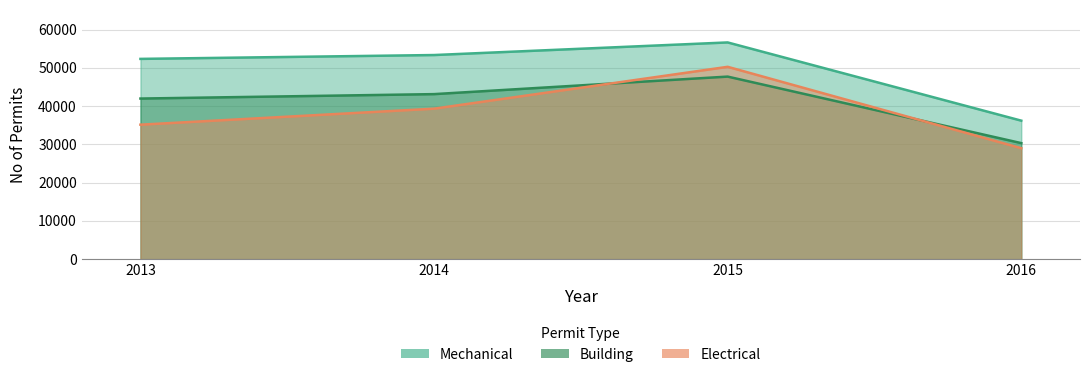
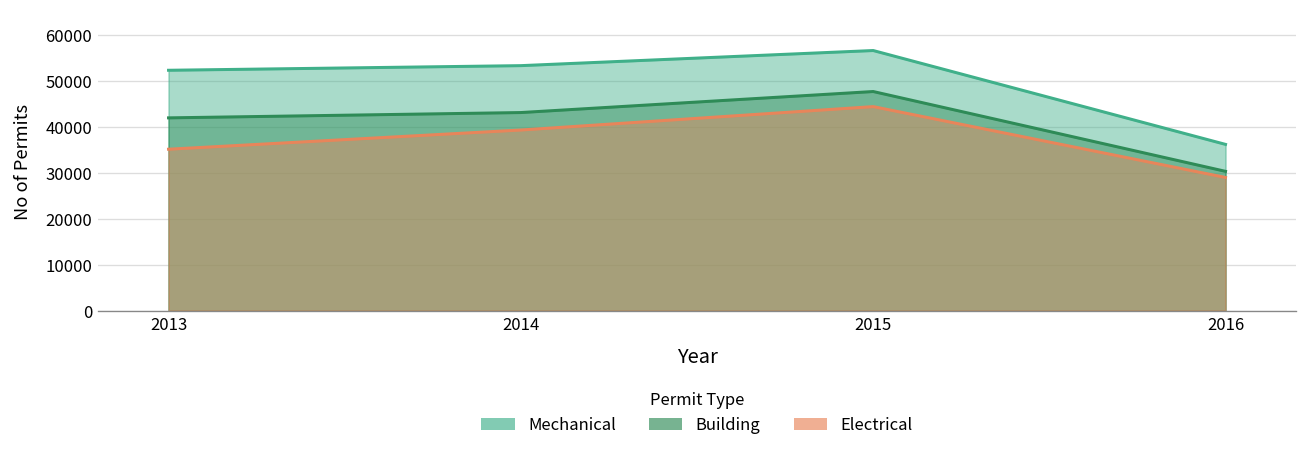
Electrical, 2015: 50000 -> 44000
